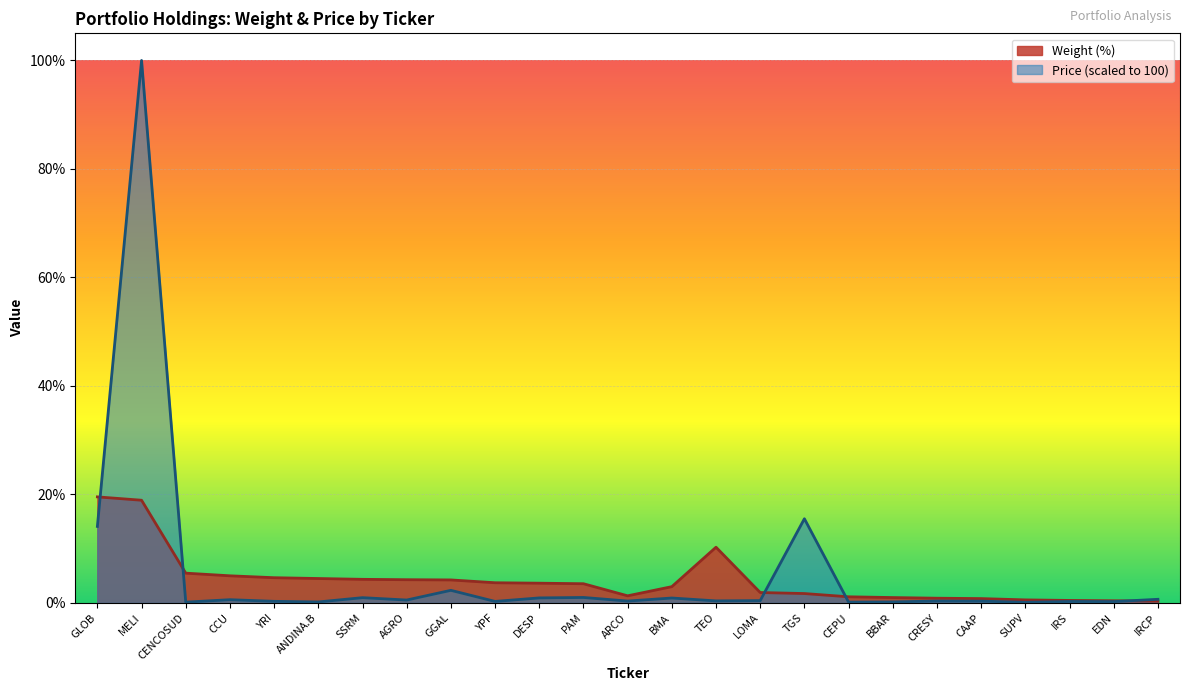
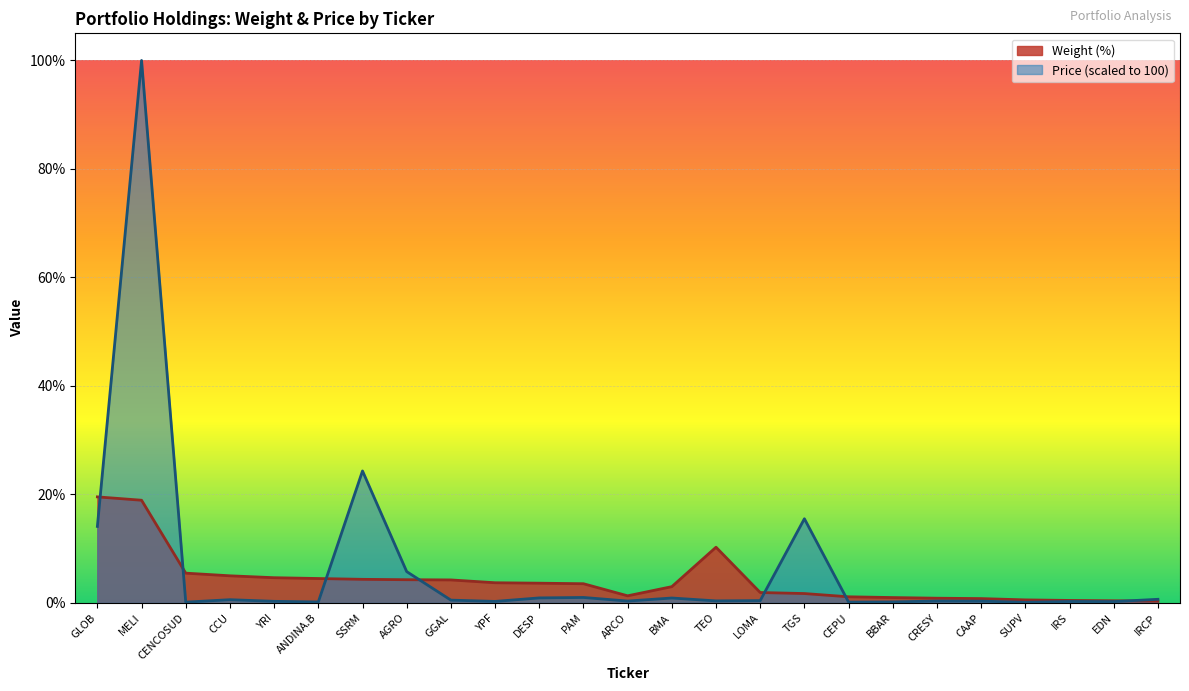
Price (scaled to 100), SSRM: 1% -> 24%
Price (scaled to 100), AGRO: 1% -> 6%
Price (scaled to 100), GGAL: 2% -> 1%
